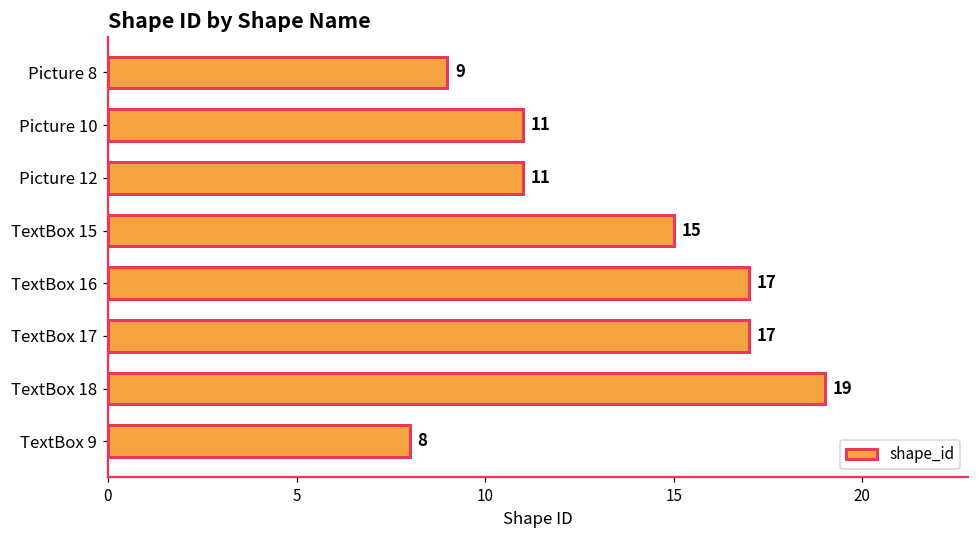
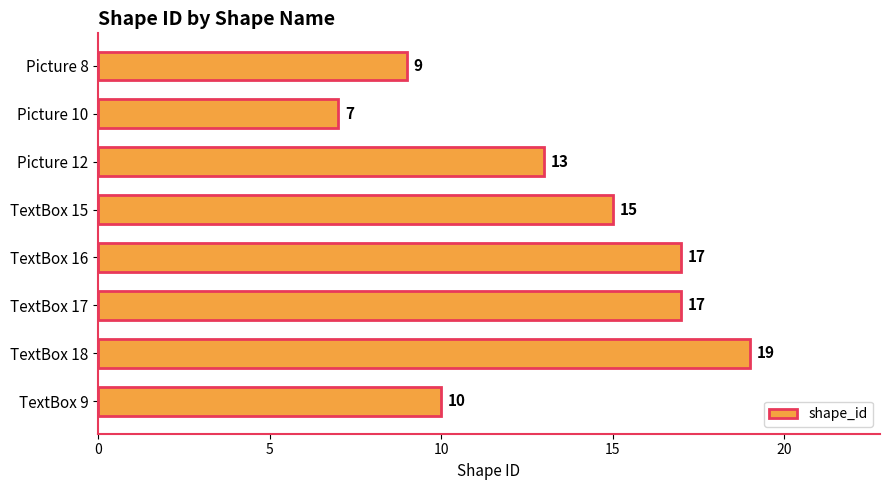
Picture 10: 11 -> 7
Picture 12: 11 -> 13
TextBox 9: 8 -> 10
